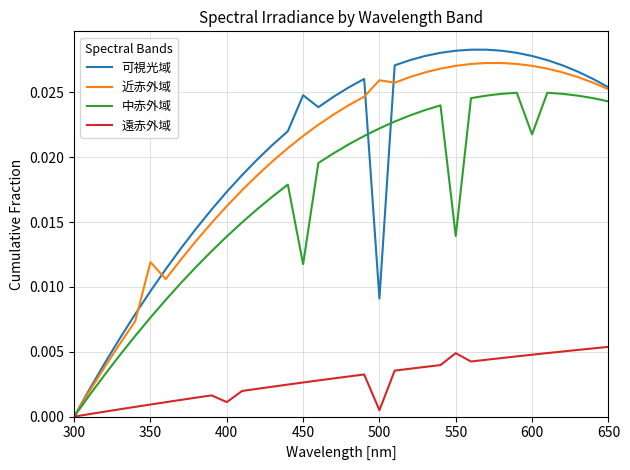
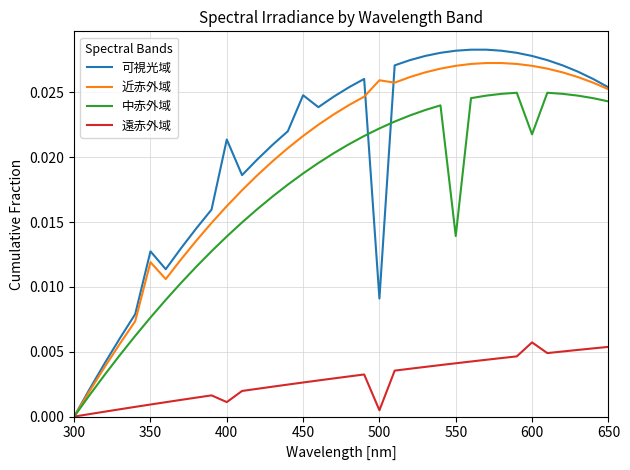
可視光域, 350: 0.0097 -> 0.0127
可視光域, 400: 0.0173 -> 0.0214
中赤外域, 450: 0.0118 -> 0.0188
遠赤外域, 550: 0.0049 -> 0.0041
遠赤外域, 600: 0.0048 -> 0.0057
